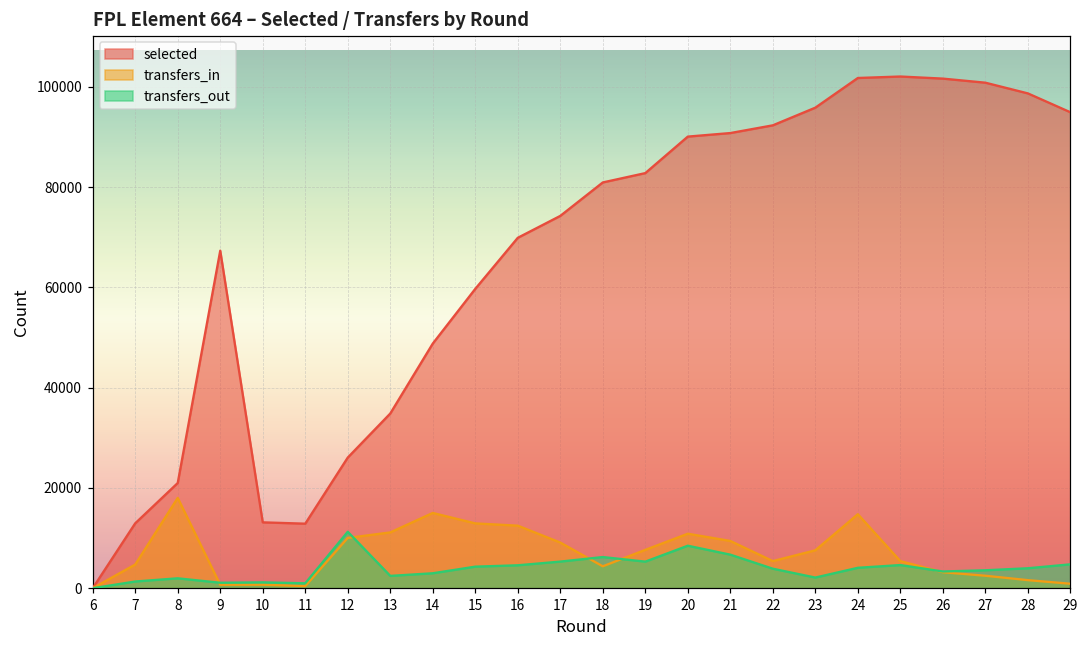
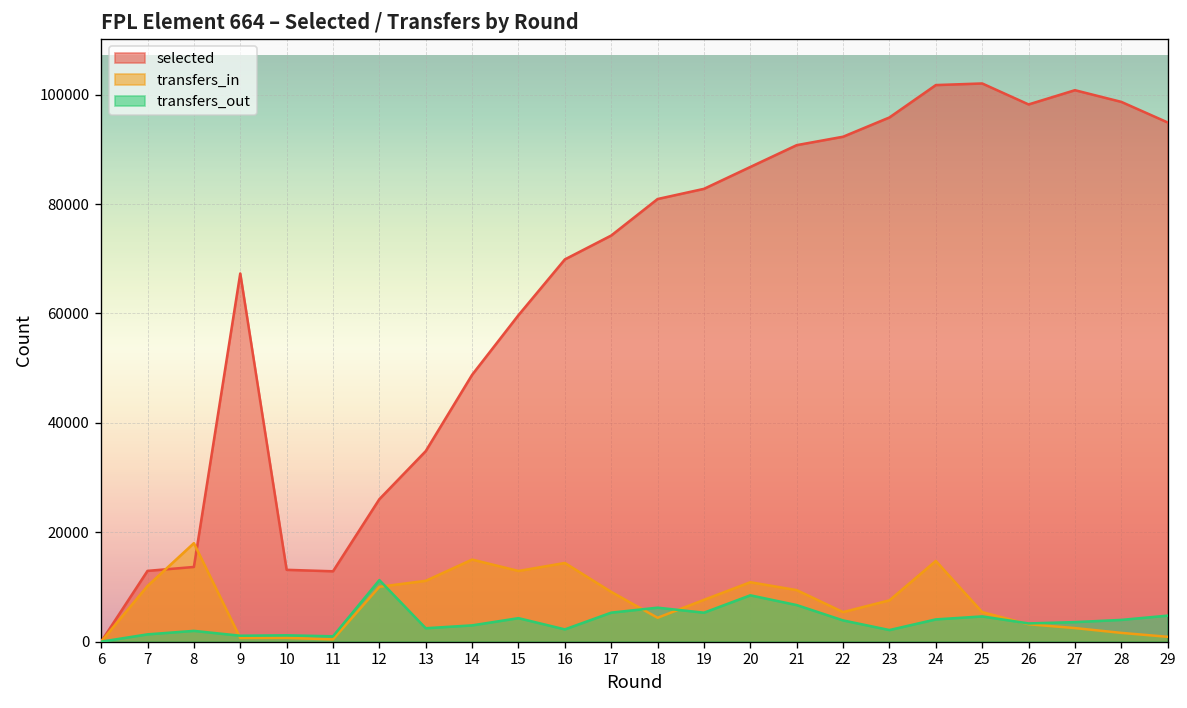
transfers_in, 7: 5000 -> 10000
selected, 8: 21000 -> 14000
transfers_in, 16: 12000 -> 14000
transfers_out, 16: 5000 -> 2000
selected, 20: 90000 -> 87000
selected, 26: 102000 -> 98000
